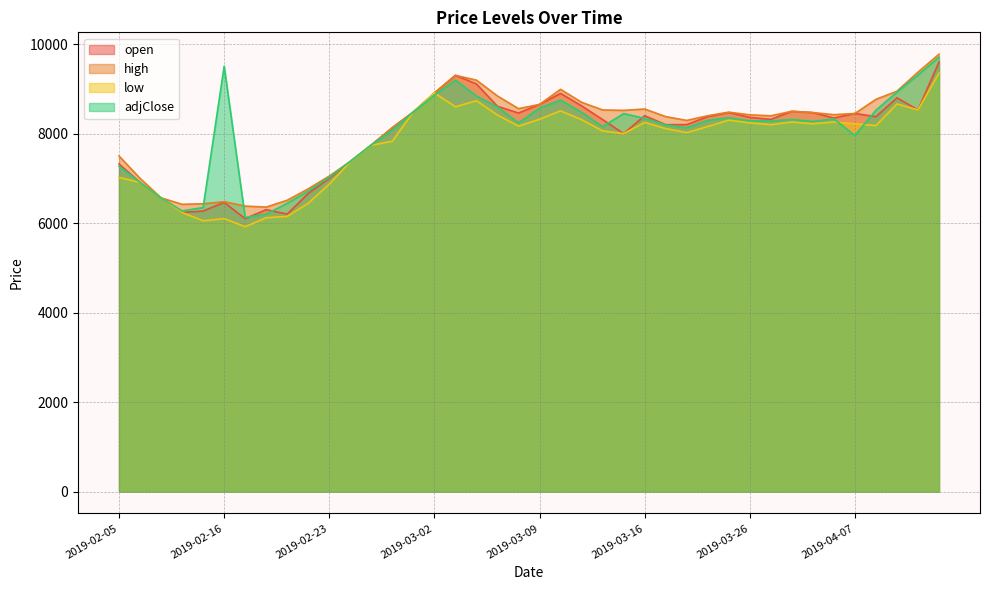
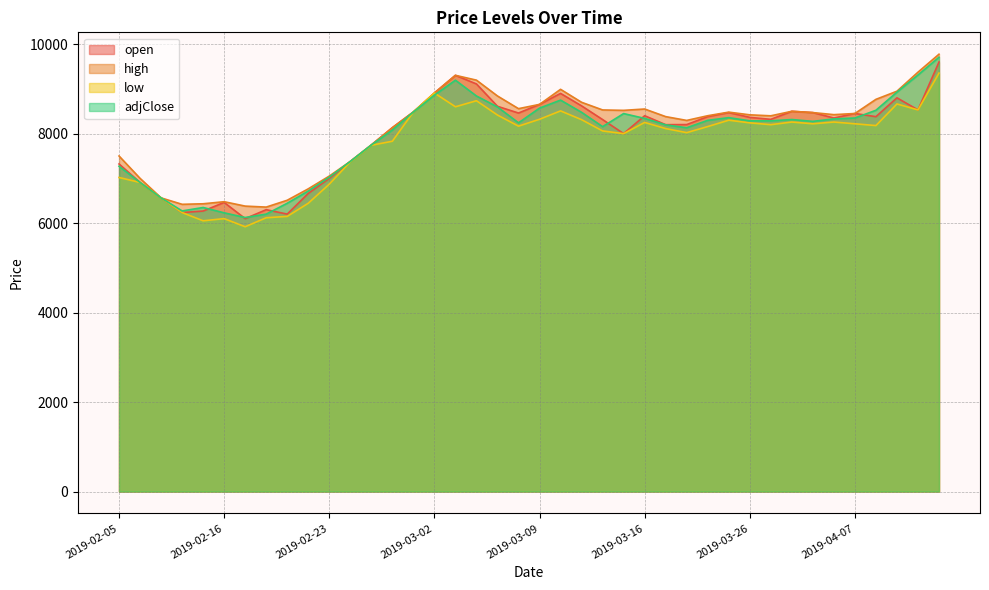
adjClose, 2019-02-16: 9500 -> 6200
adjClose, 2019-04-07: 8000 -> 8300
